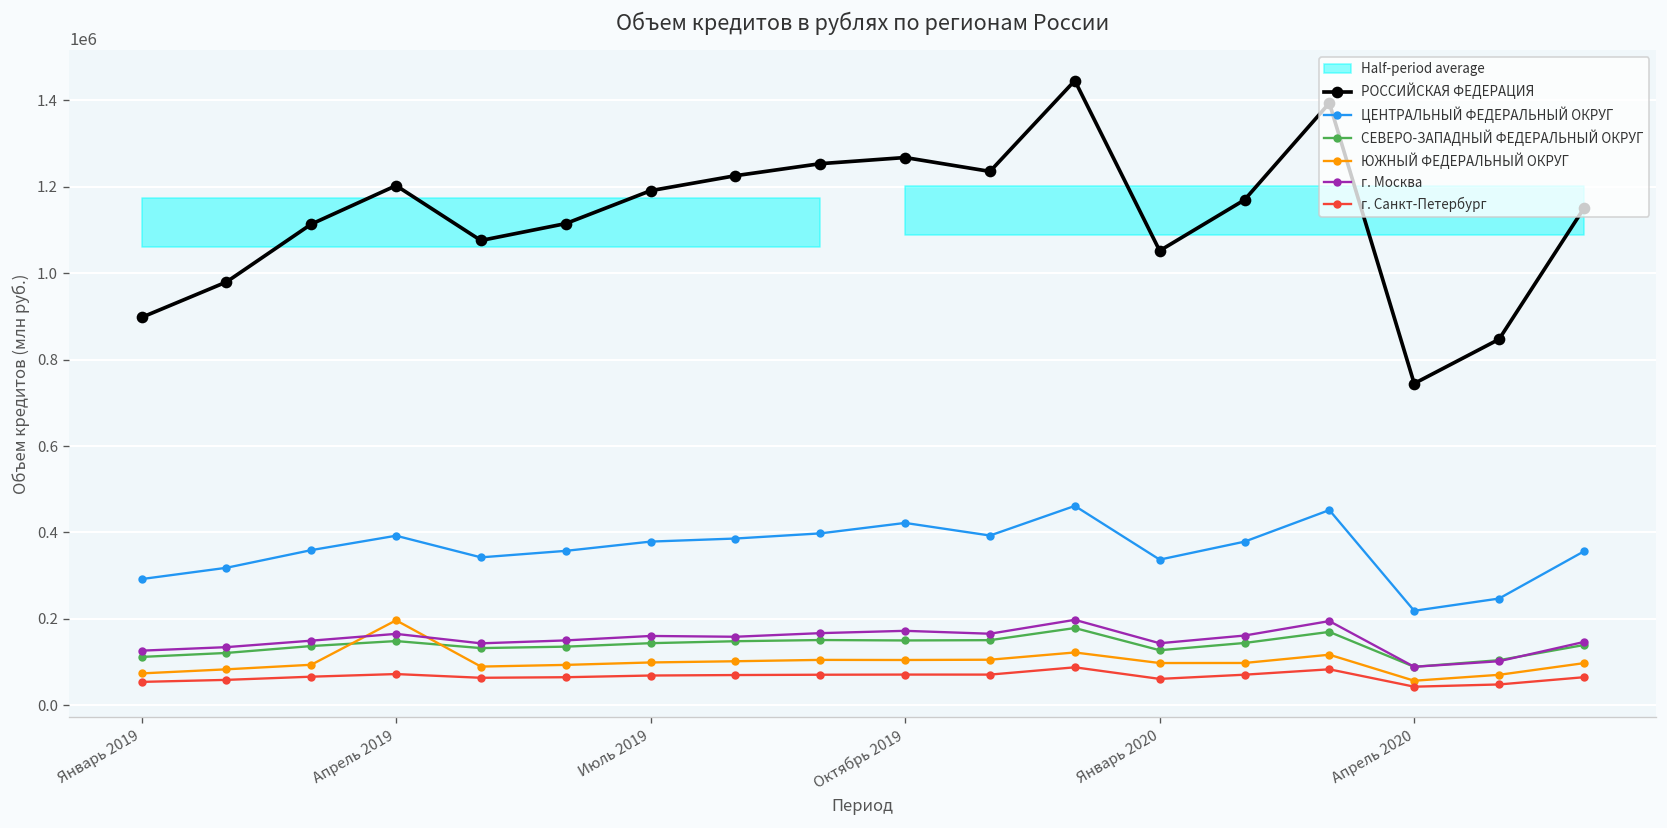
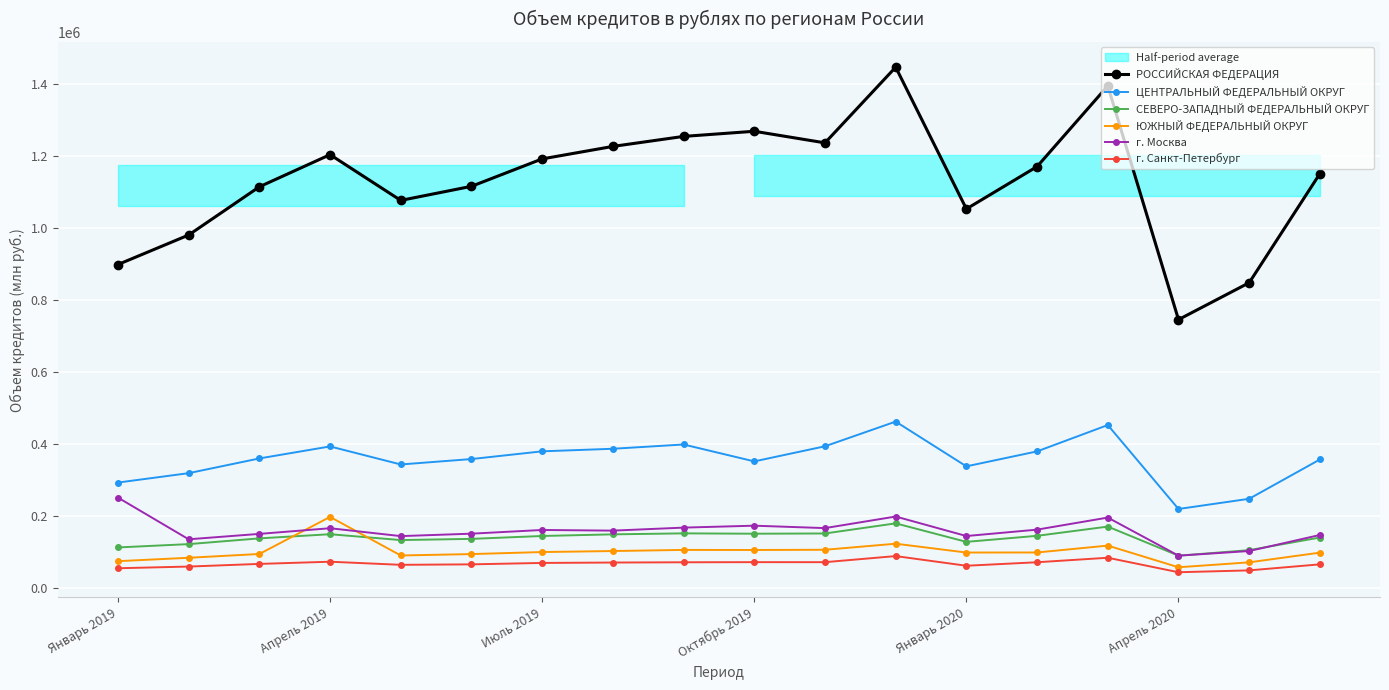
г. Москва, Январь 2019: 130000 -> 250000
ЦЕНТРАЛЬНЫЙ ФЕДЕРАЛЬНЫЙ ОКРУГ, Октябрь 2019: 420000 -> 350000
